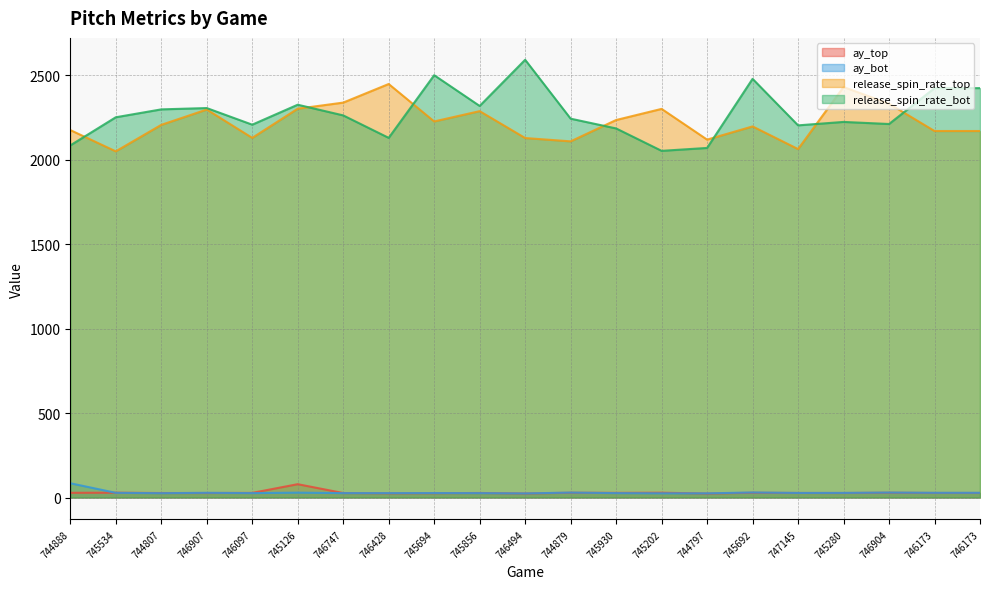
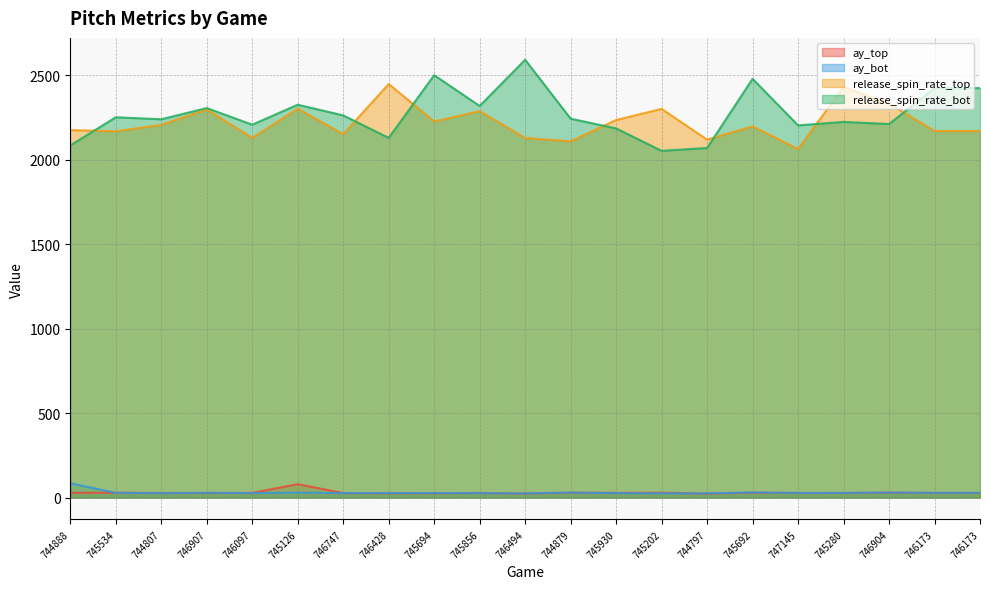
release_spin_rate_top, 745534: 2050 -> 2170
release_spin_rate_bot, 744807: 2300 -> 2240
release_spin_rate_top, 746747: 2340 -> 2150
